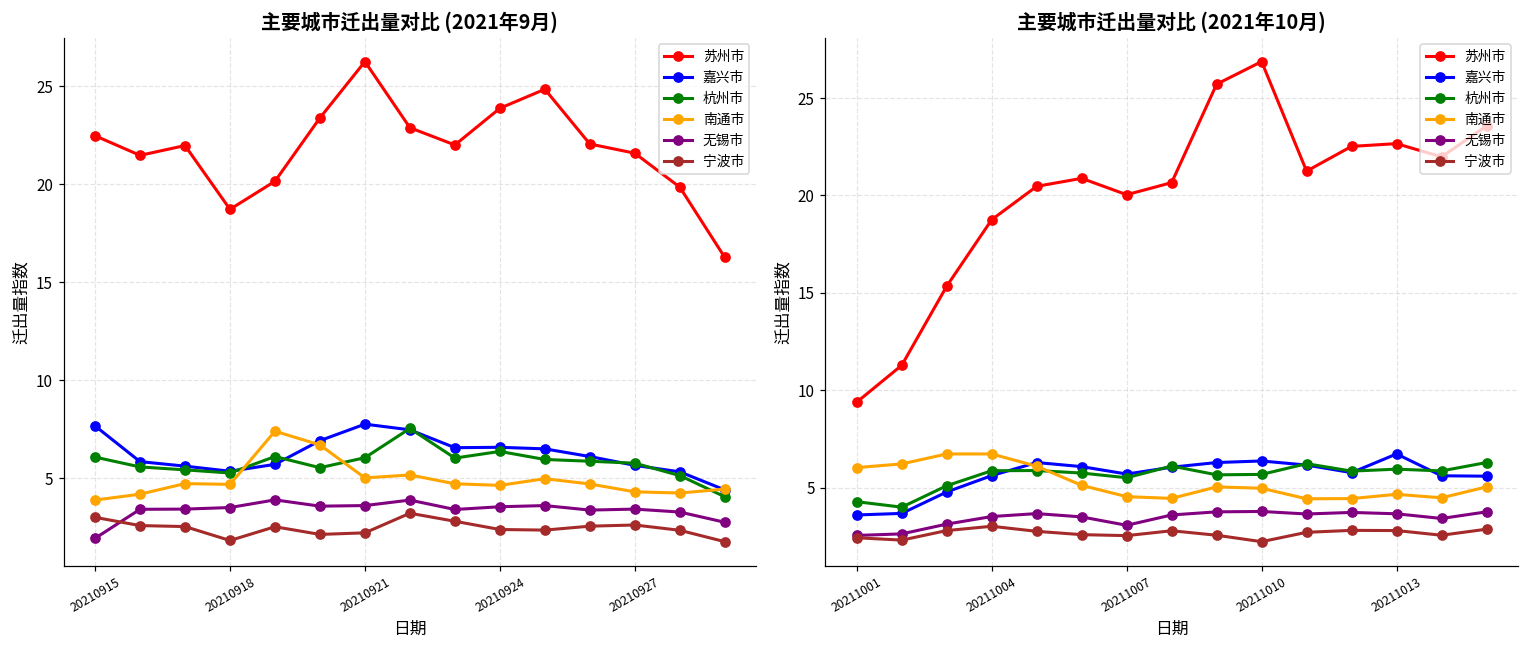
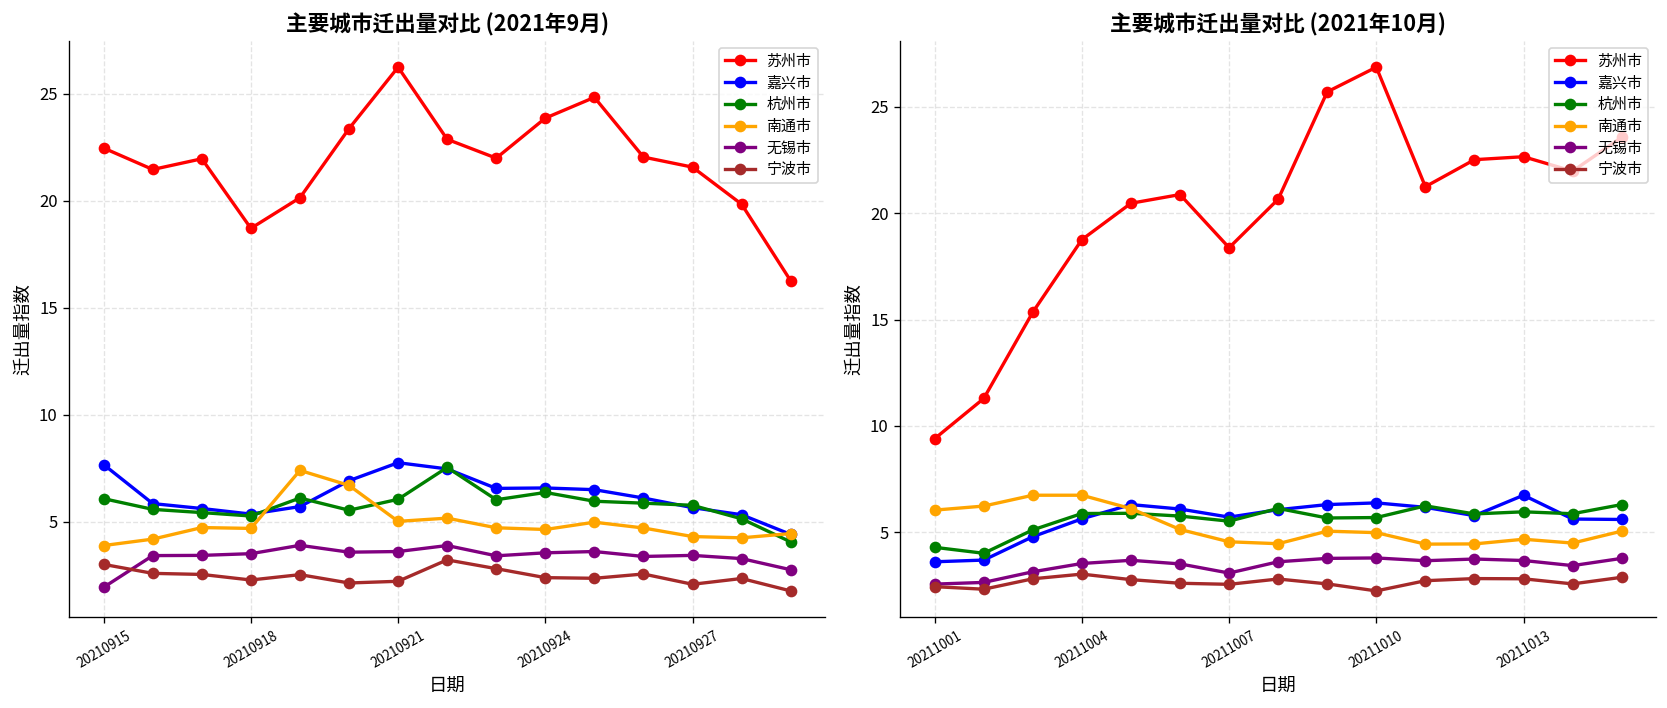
主要城市迁出量对比 (2021年9月), 宁波市, 20210918: 1.8 -> 2.3
主要城市迁出量对比 (2021年9月), 宁波市, 20210927: 2.6 -> 2.1
主要城市迁出量对比 (2021年10月), 苏州市, 20211007: 20.0 -> 18.4
